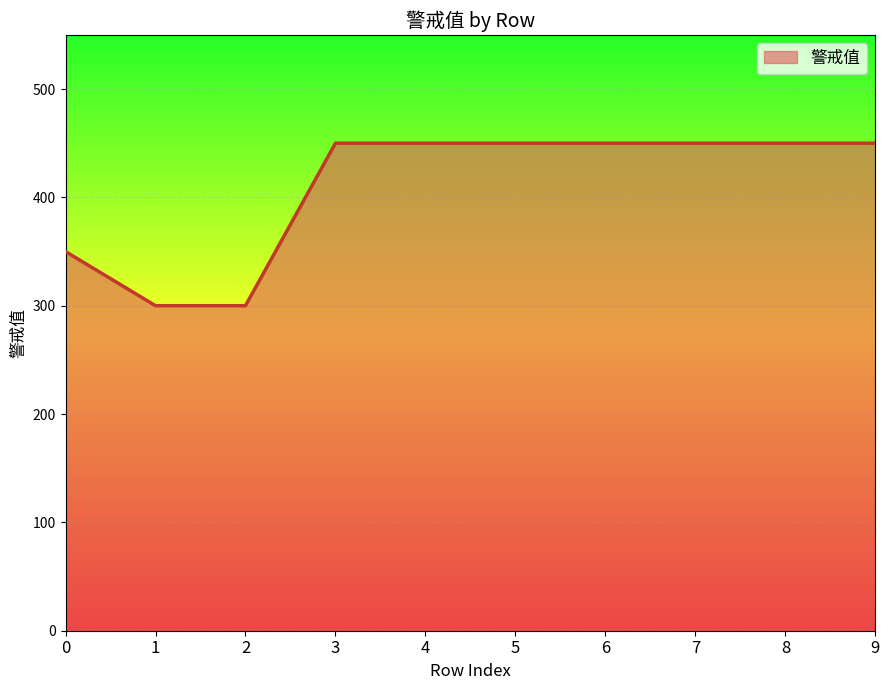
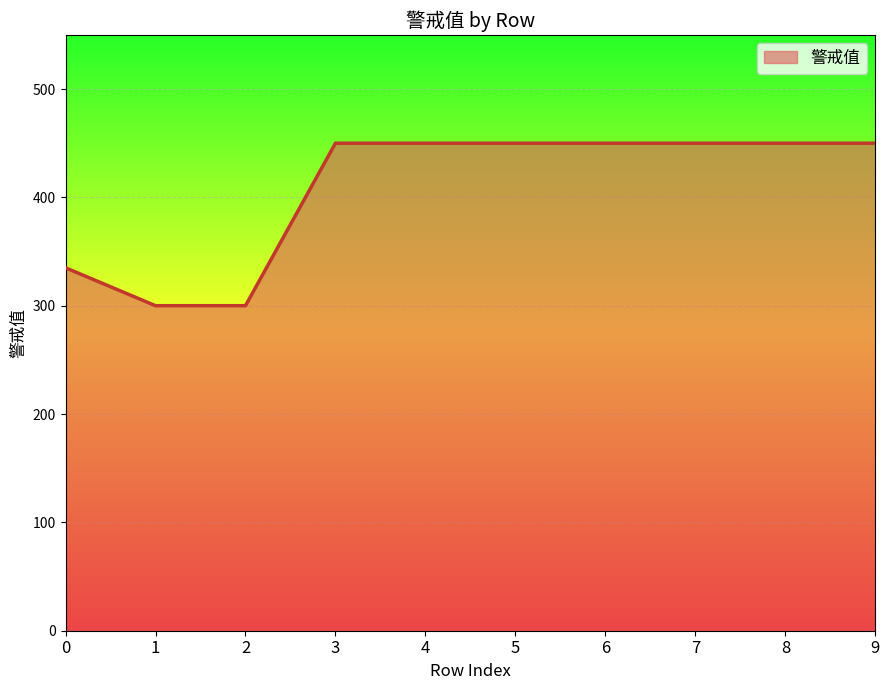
0: 350 -> 335
